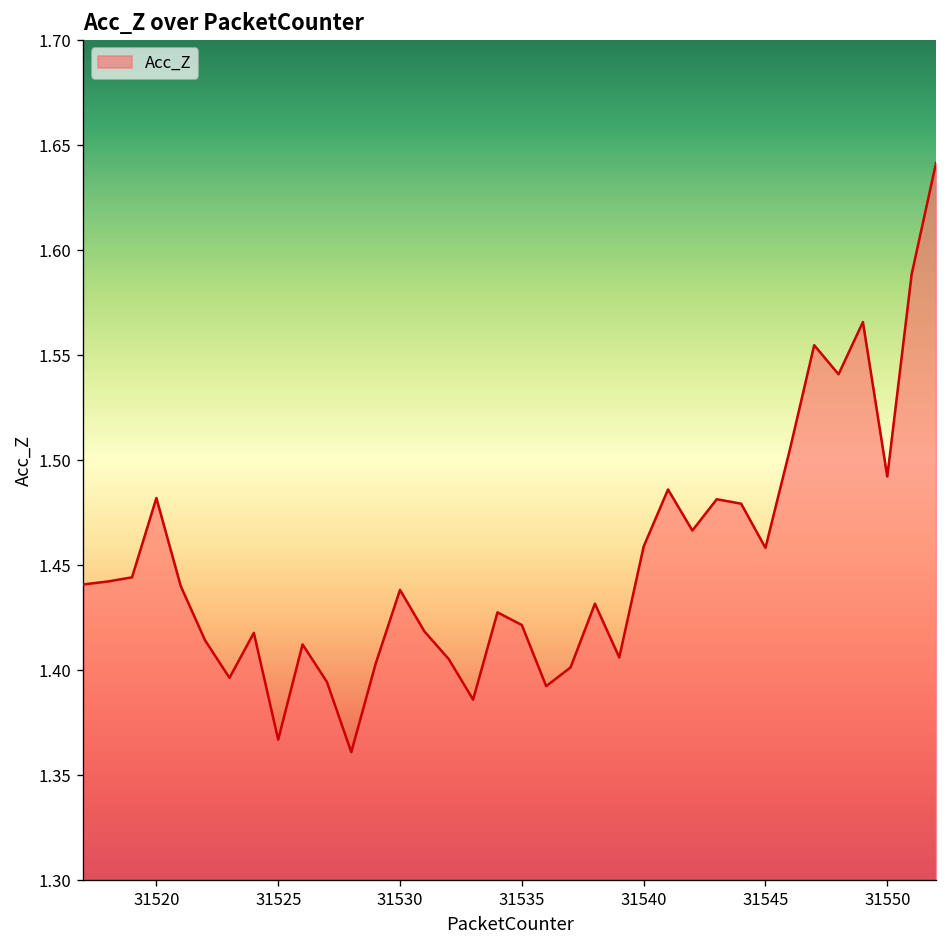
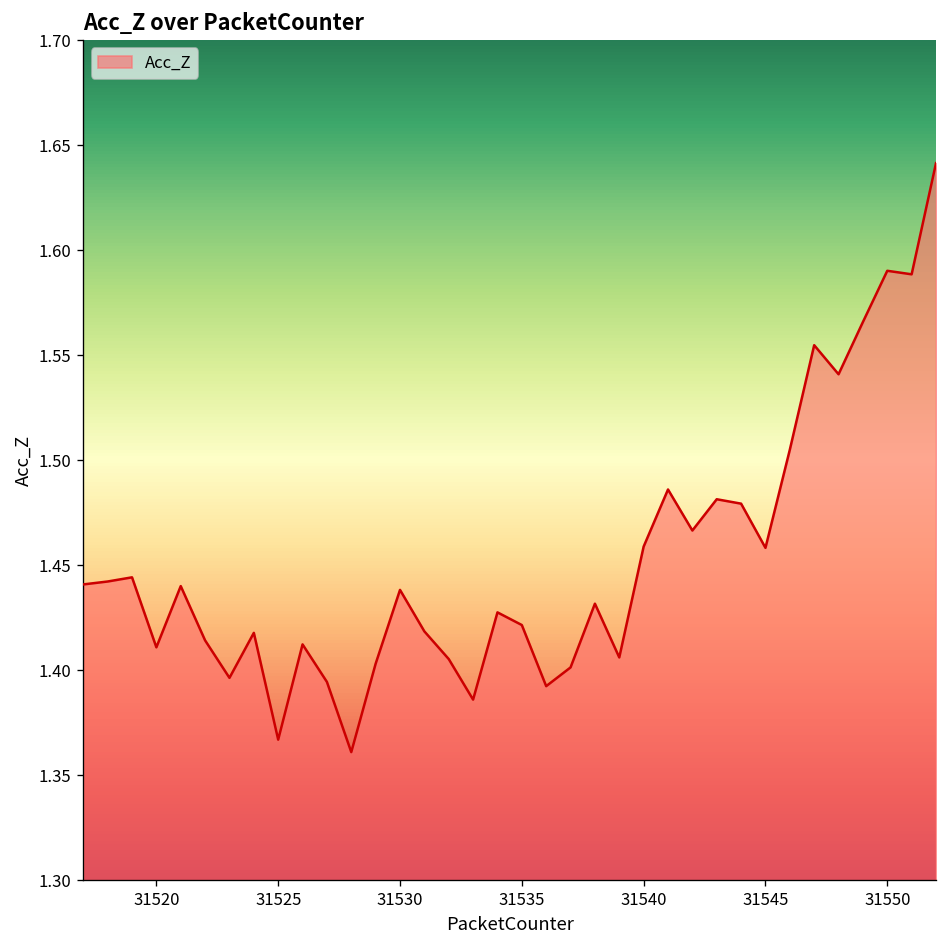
31520: 1.482 -> 1.411
31550: 1.492 -> 1.590
